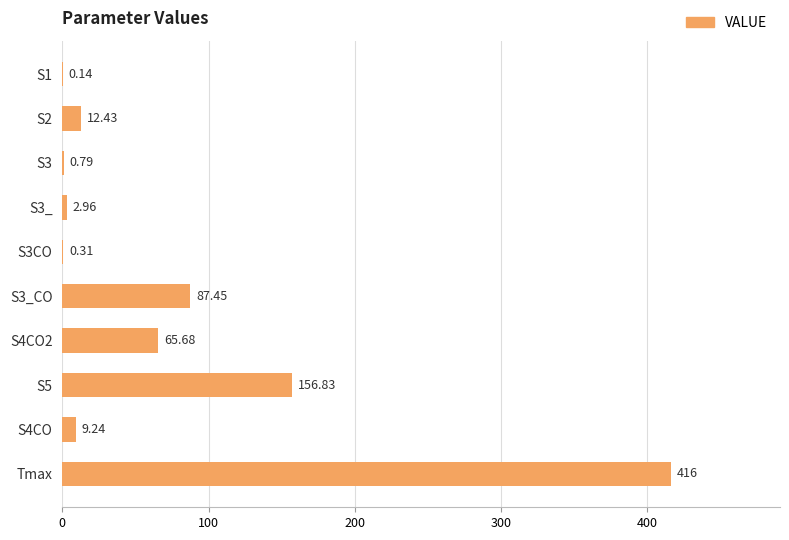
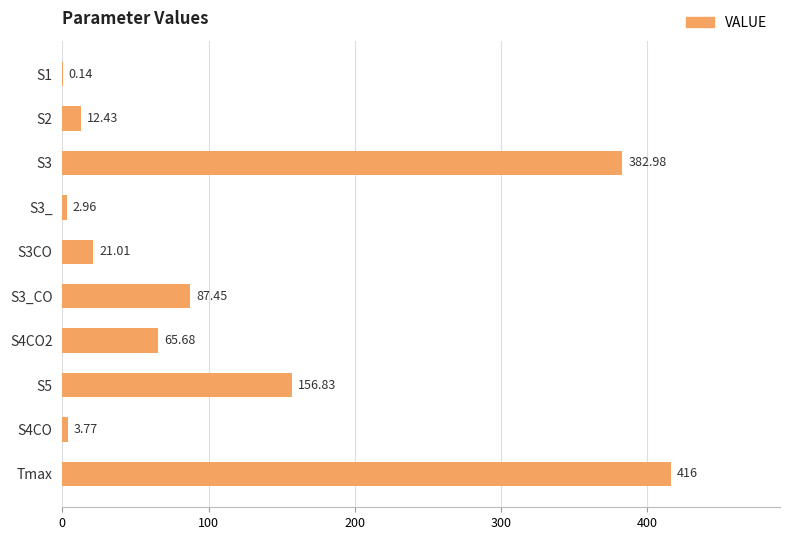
S3: 0.79 -> 382.98
S3CO: 0.31 -> 21.01
S4CO: 9.24 -> 3.77
